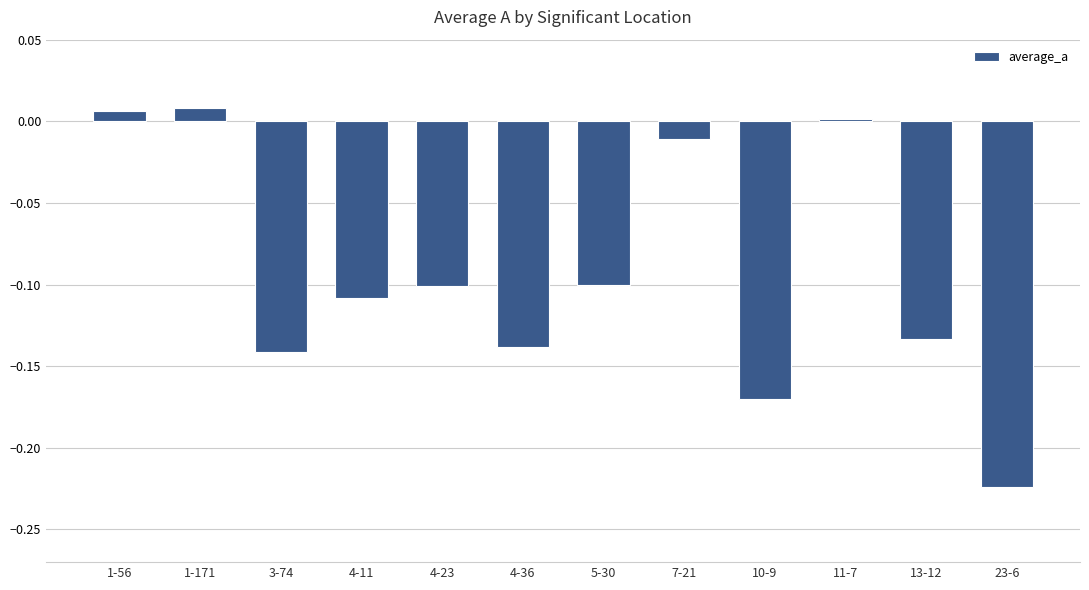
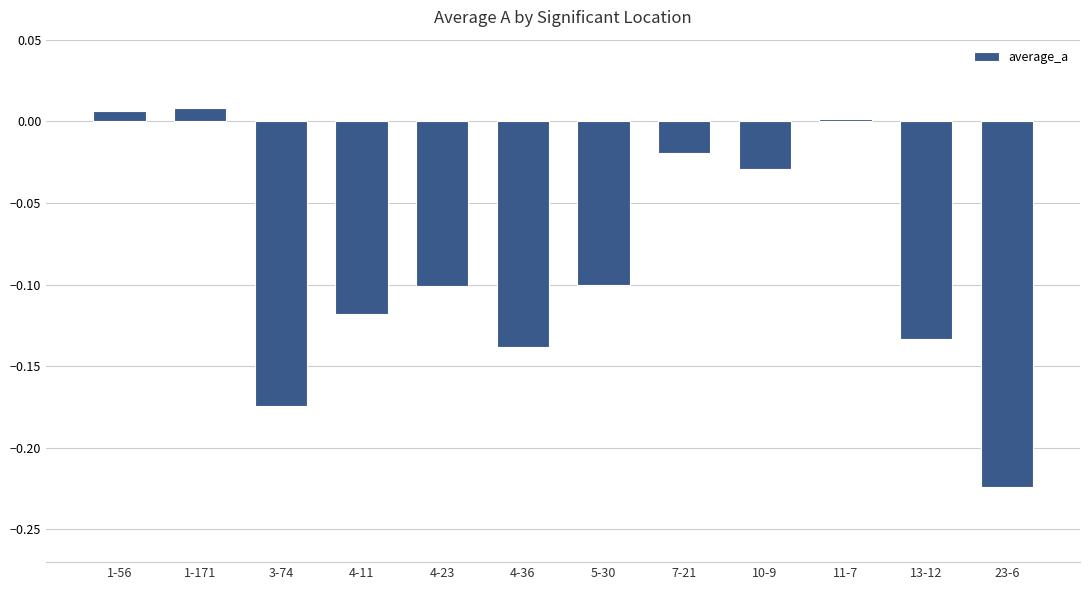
3-74: -0.141 -> -0.174
4-11: -0.108 -> -0.118
7-21: -0.011 -> -0.020
10-9: -0.170 -> -0.029
